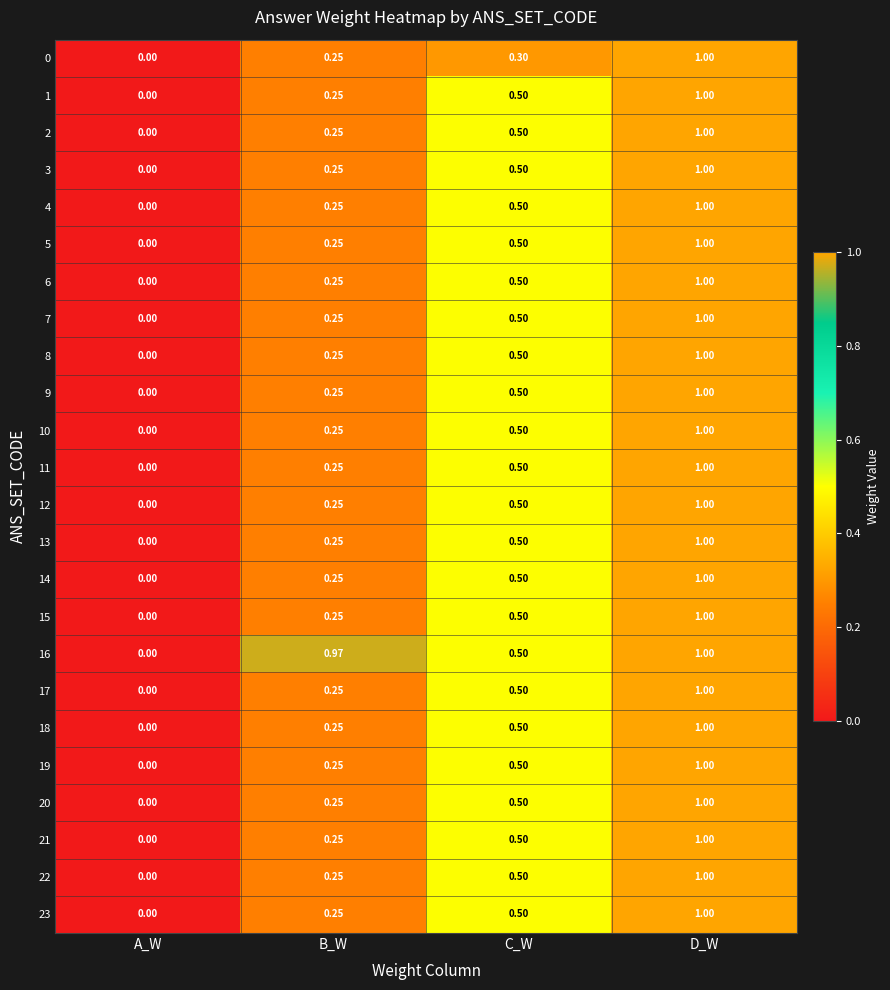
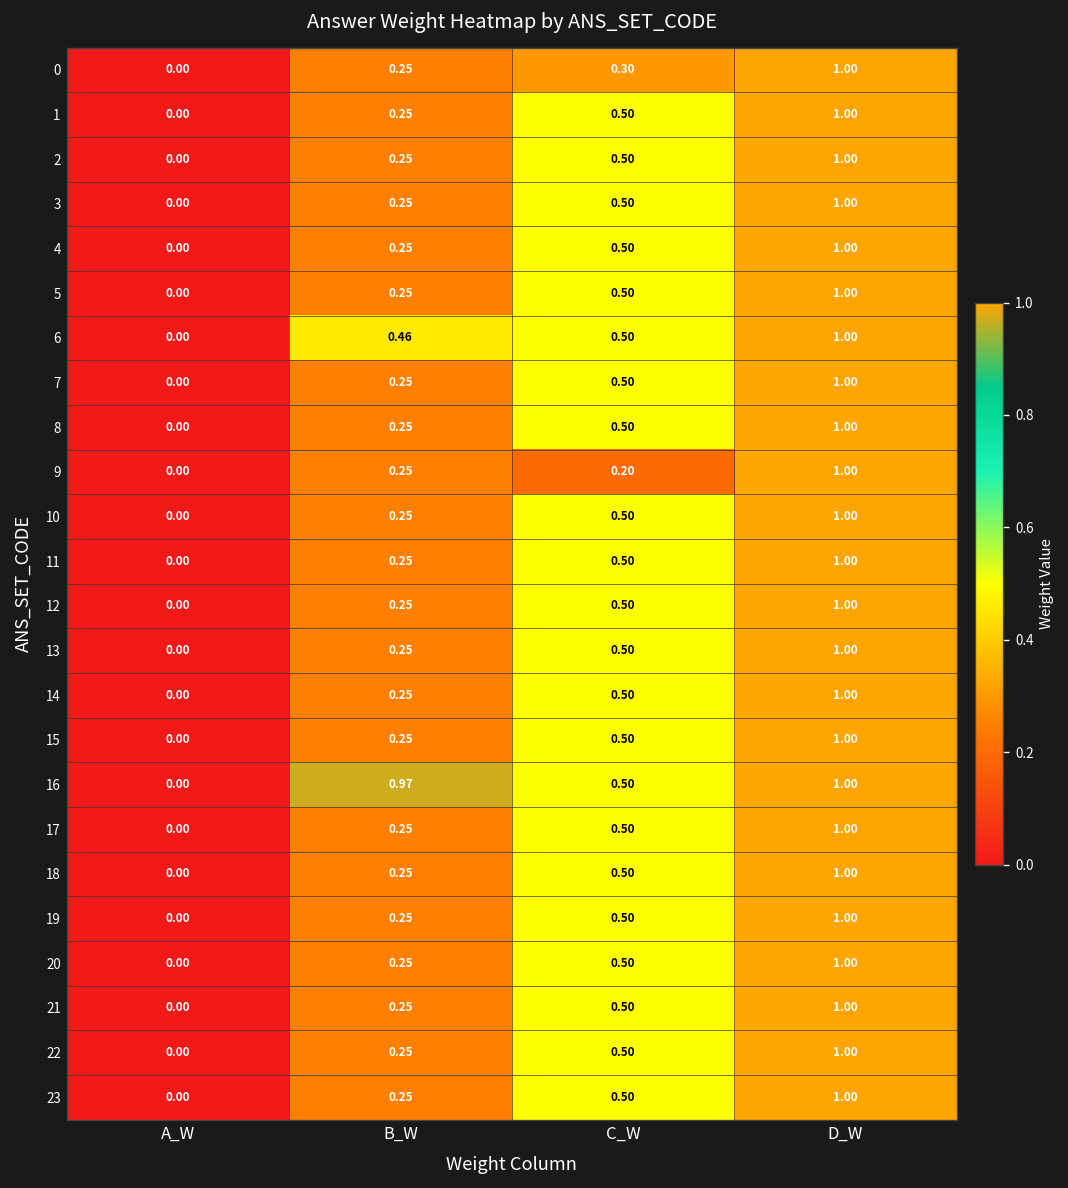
6, B_W: 0.25 -> 0.46
9, C_W: 0.50 -> 0.20
